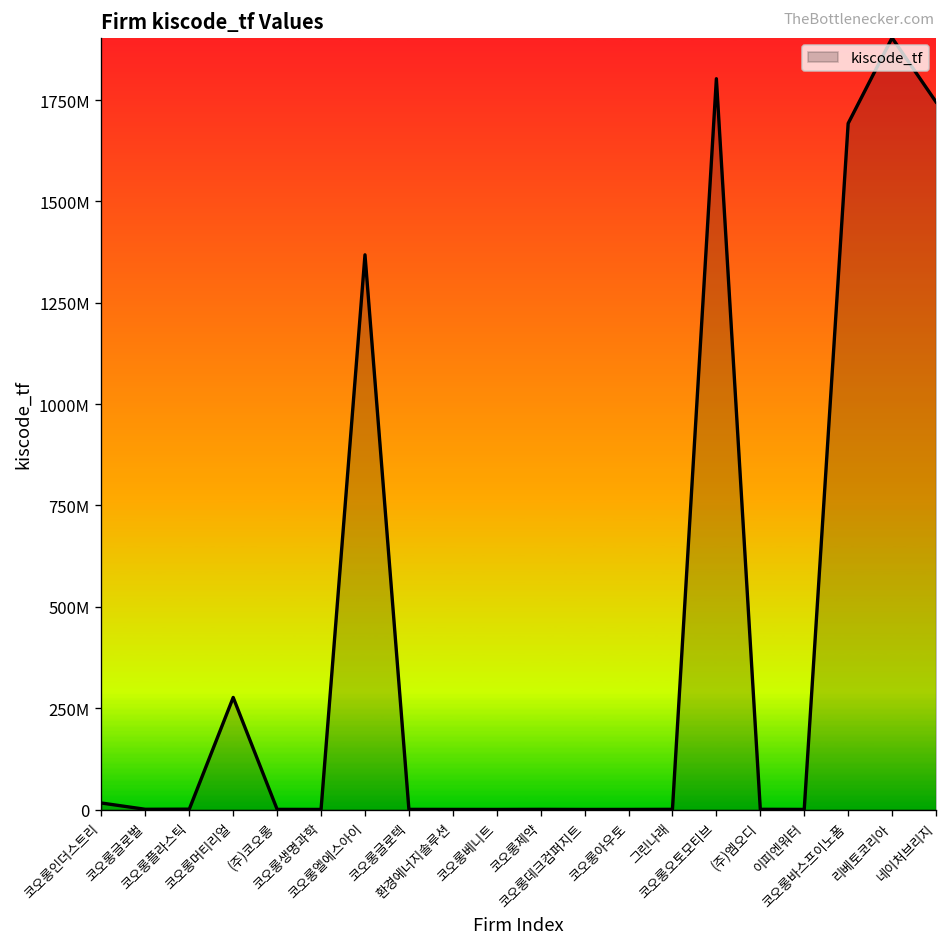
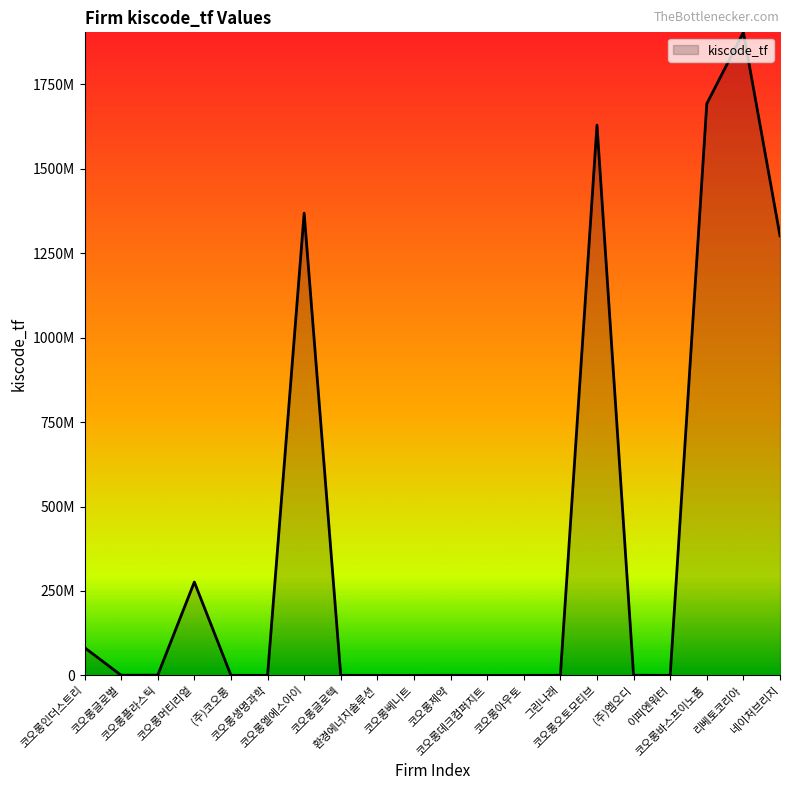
코오롱인더스트리: 20000000 -> 80000000
코오롱오토모티브: 1800000000 -> 1630000000
네이처브리지: 1750000000 -> 1300000000
